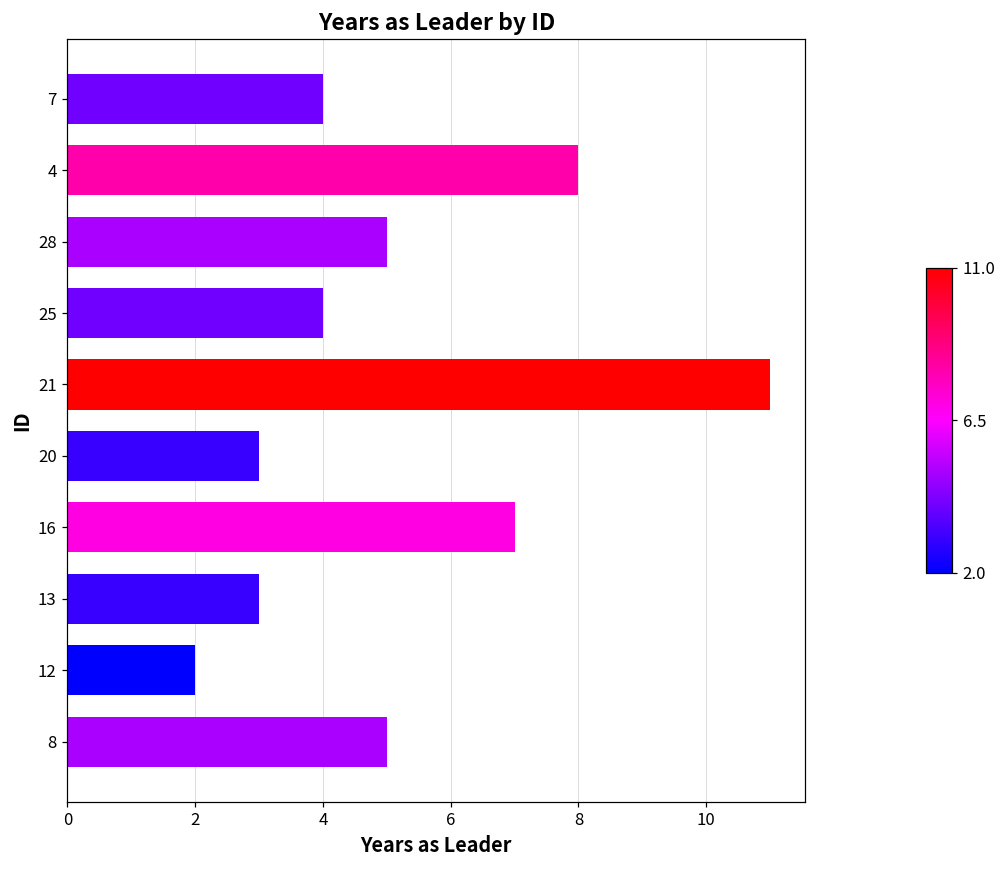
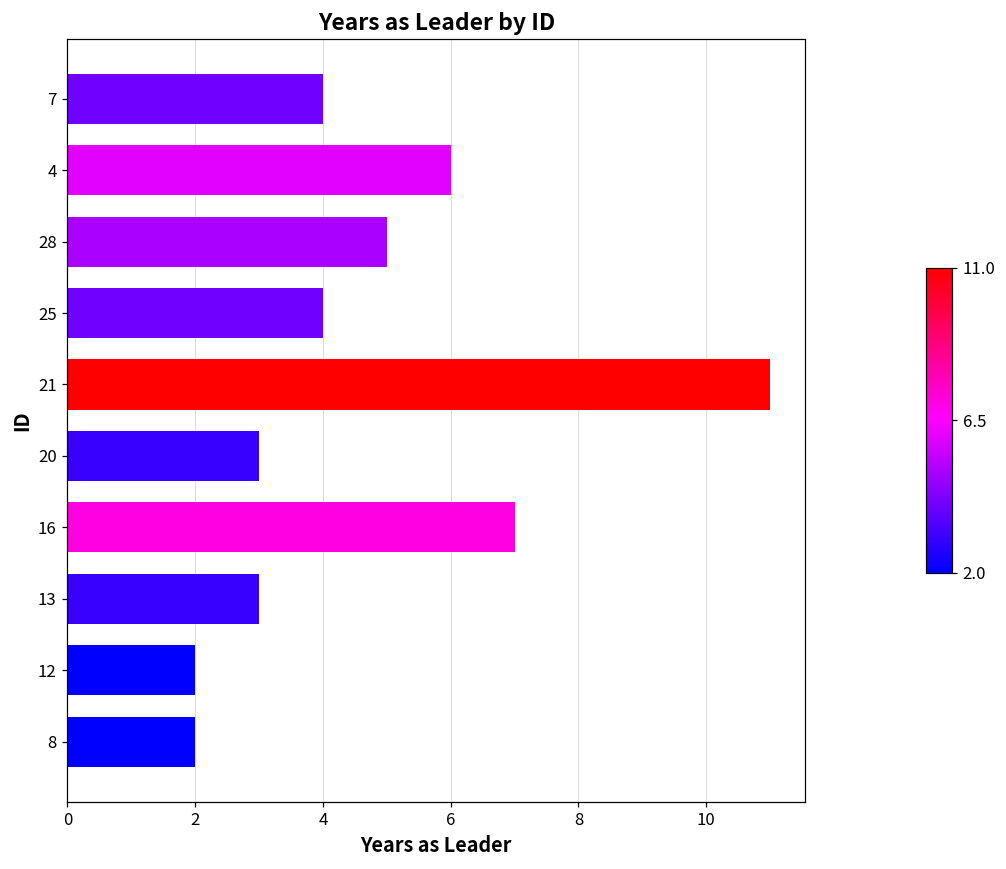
4: 8 -> 6
8: 5 -> 2
